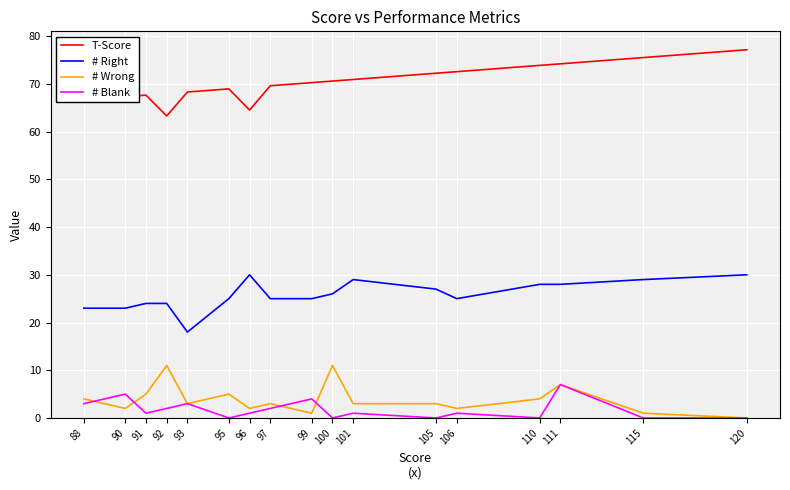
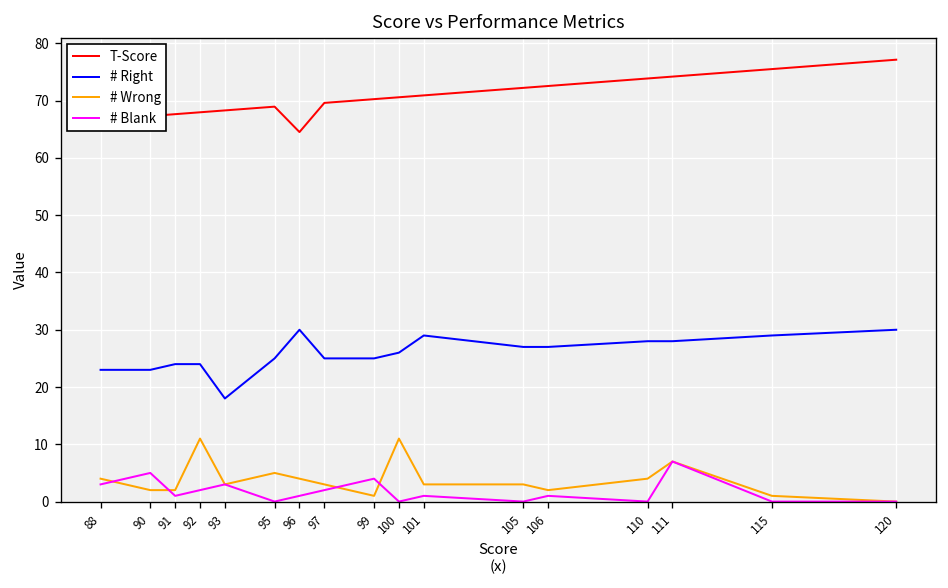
# Wrong, 91: 5 -> 2
T-Score, 92: 63 -> 68
# Wrong, 96: 2 -> 4
# Right, 106: 25 -> 27
